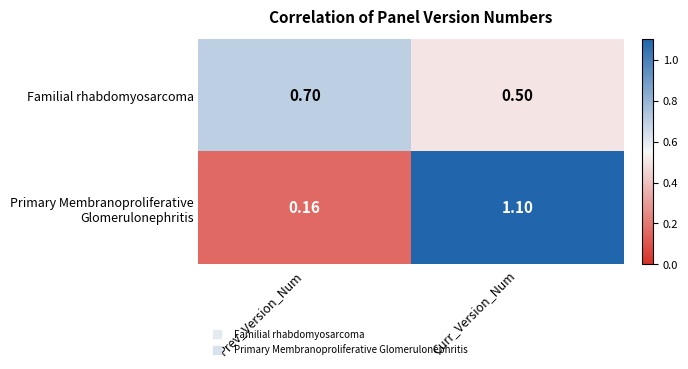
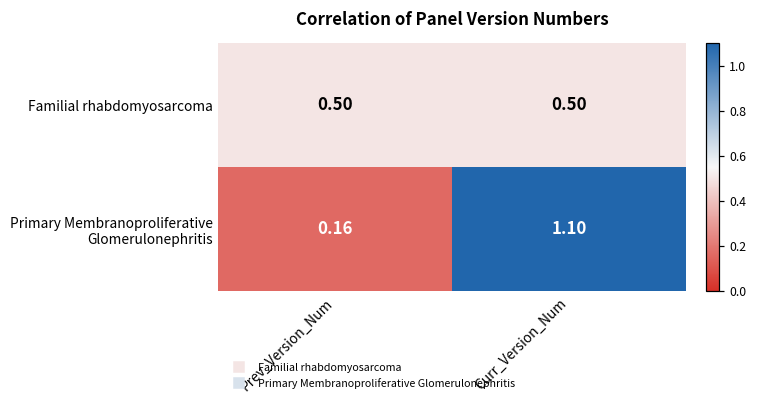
Familial rhabdomyosarcoma, Prev_Version_Num: 0.70 -> 0.50
